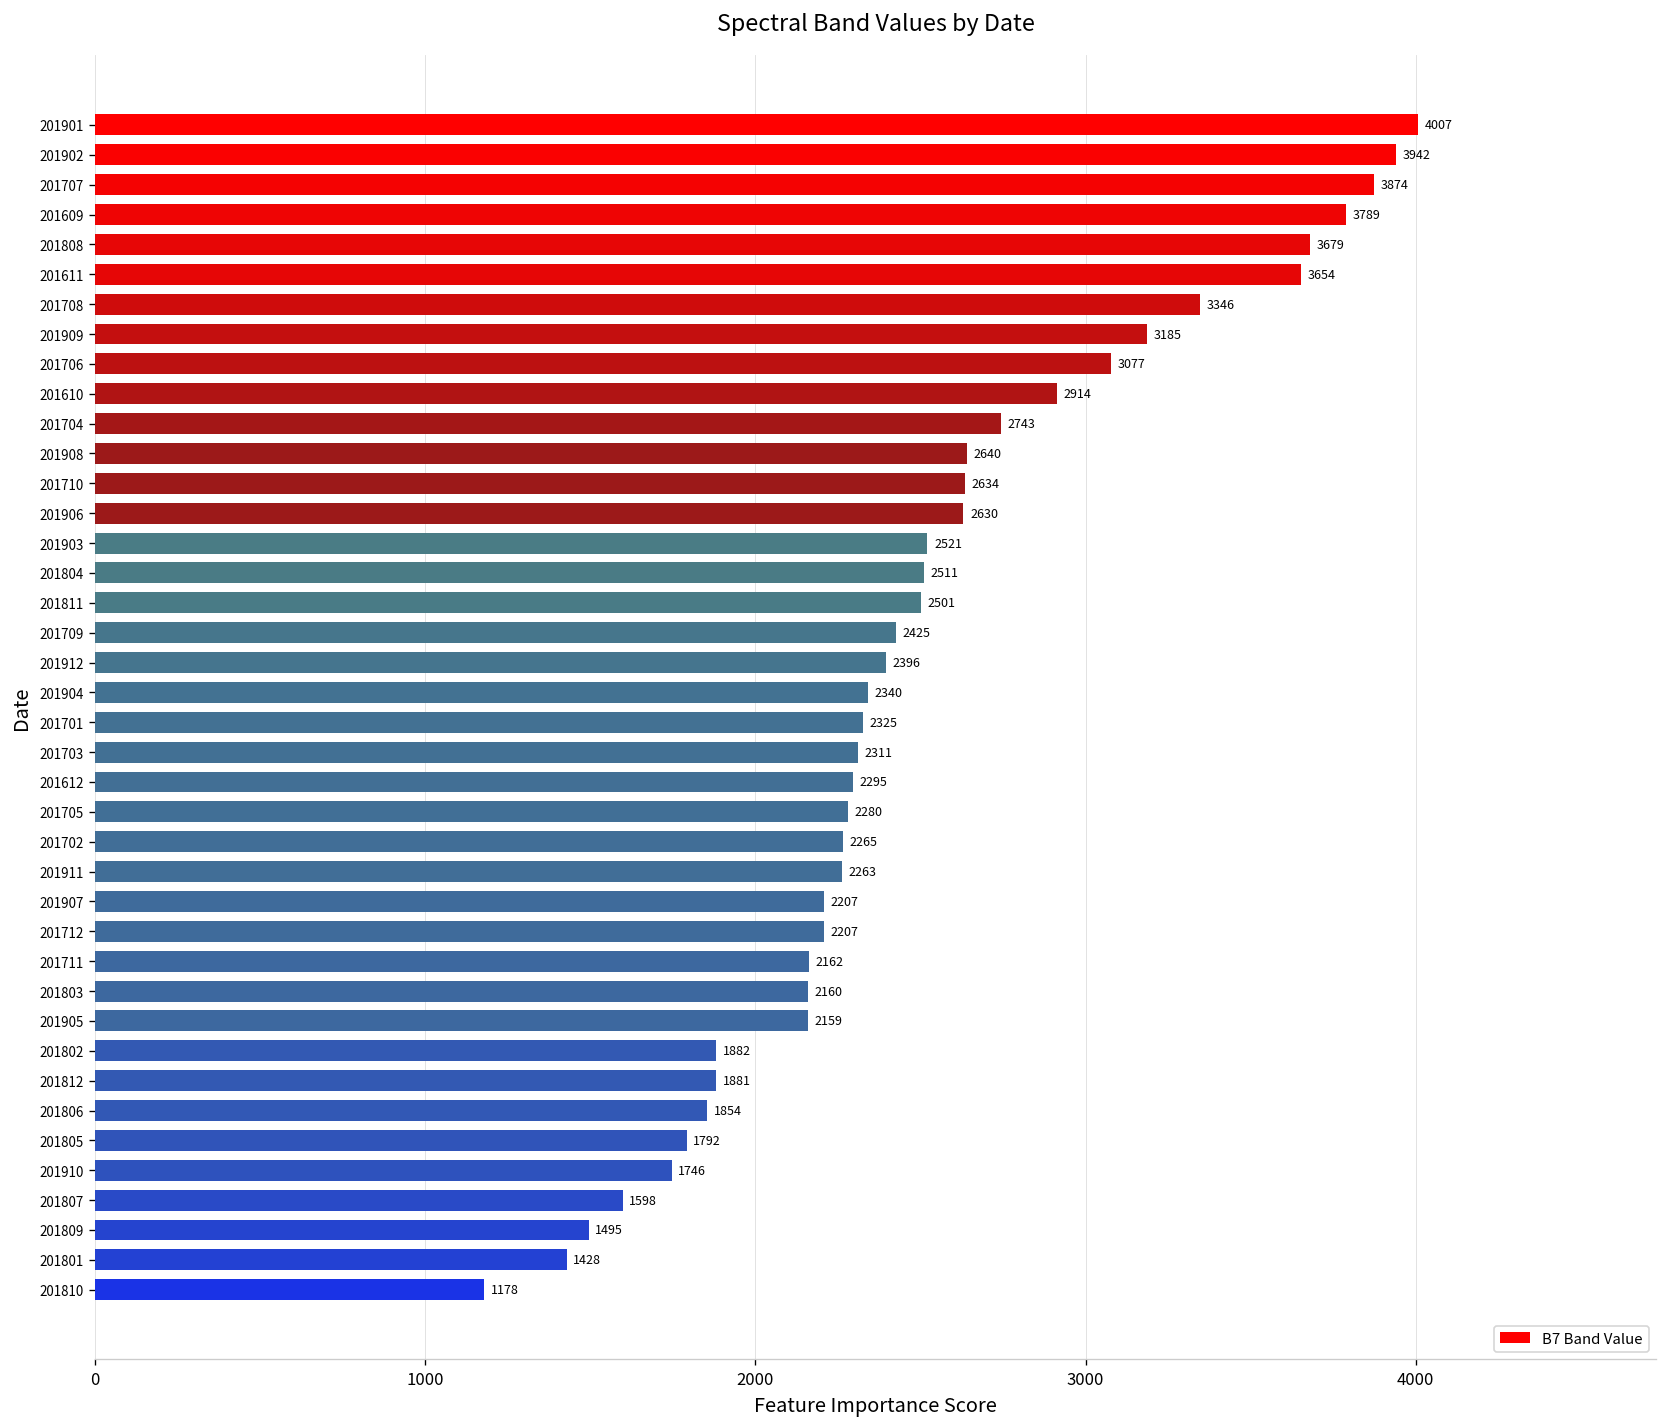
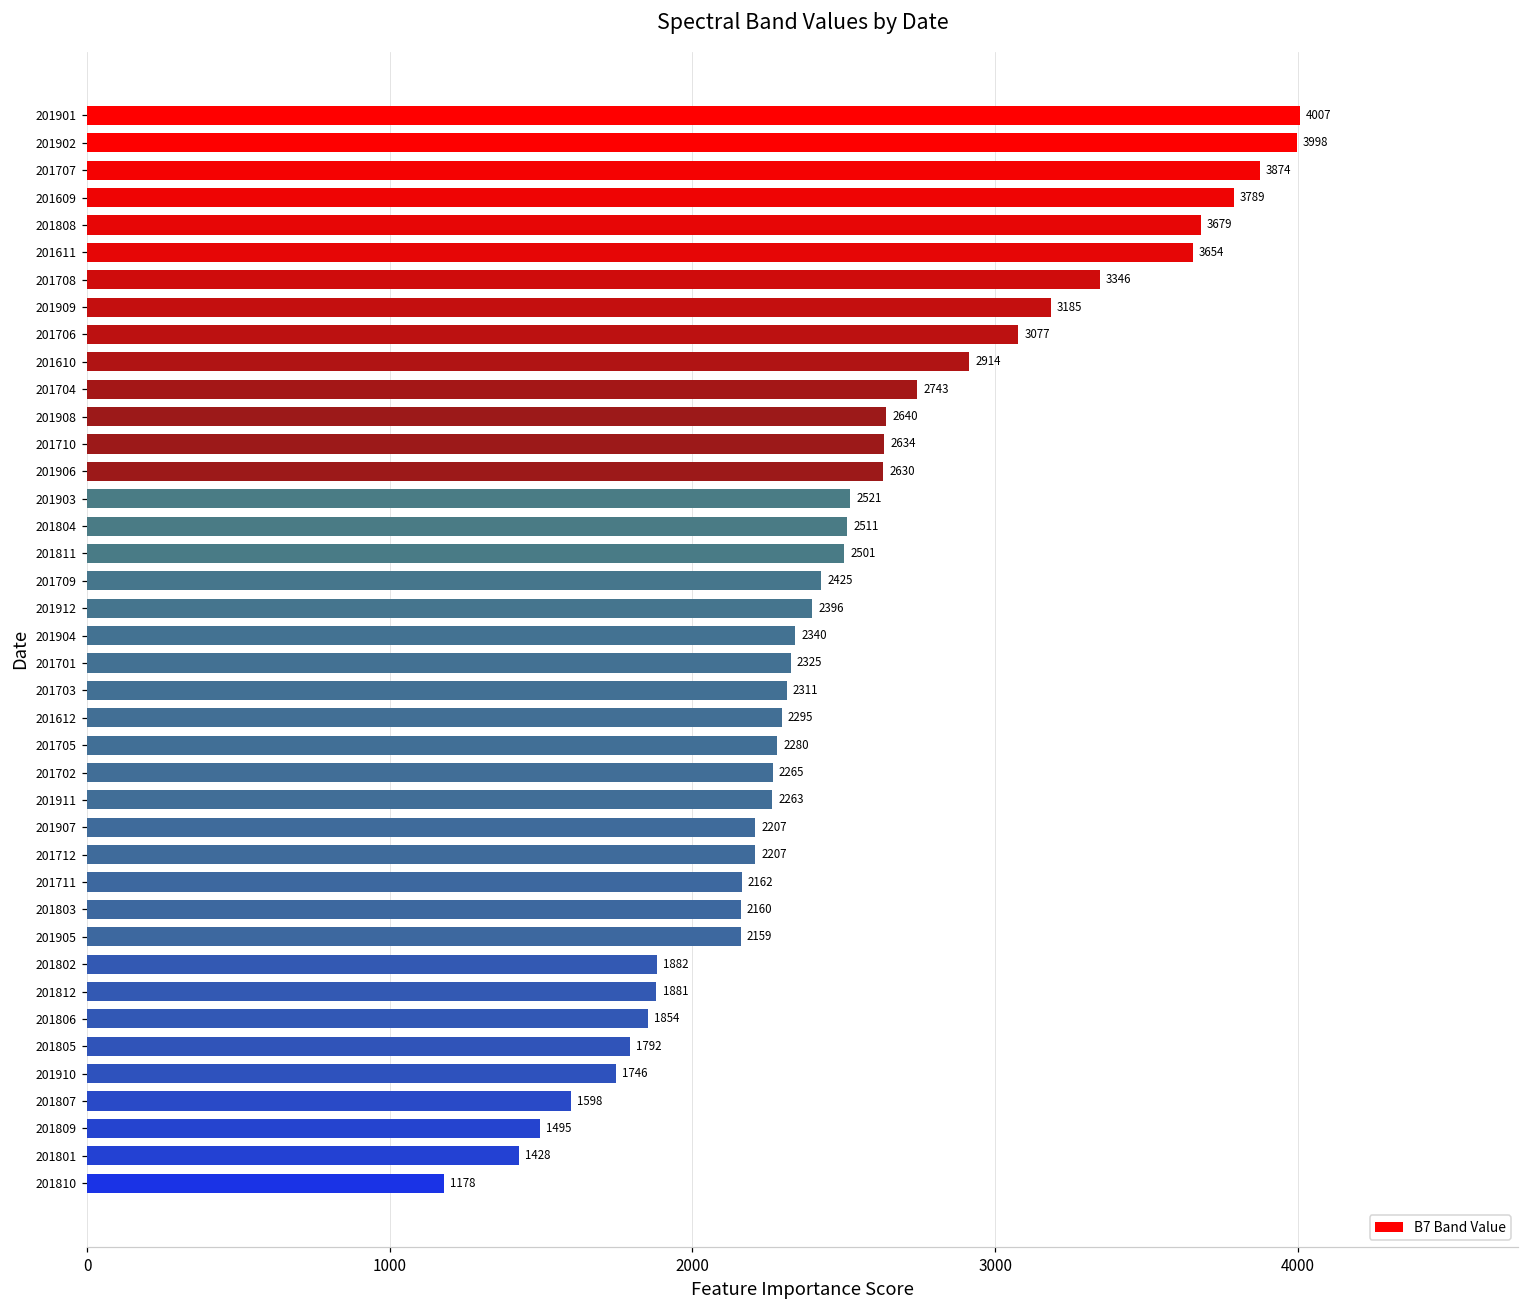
201902: 3942 -> 3998
